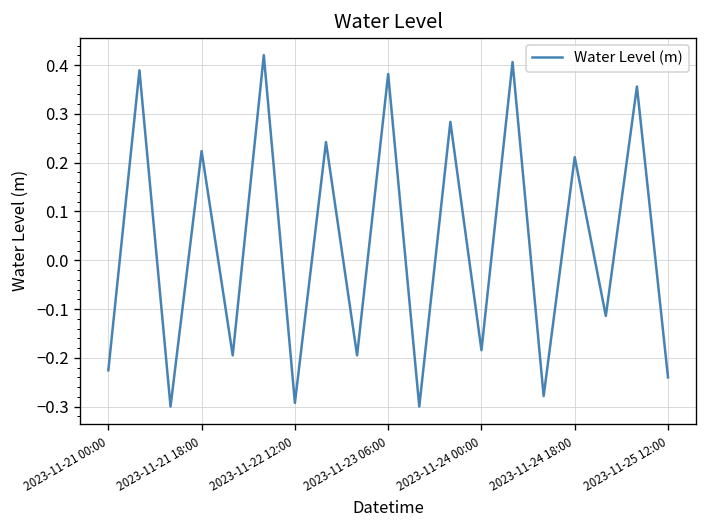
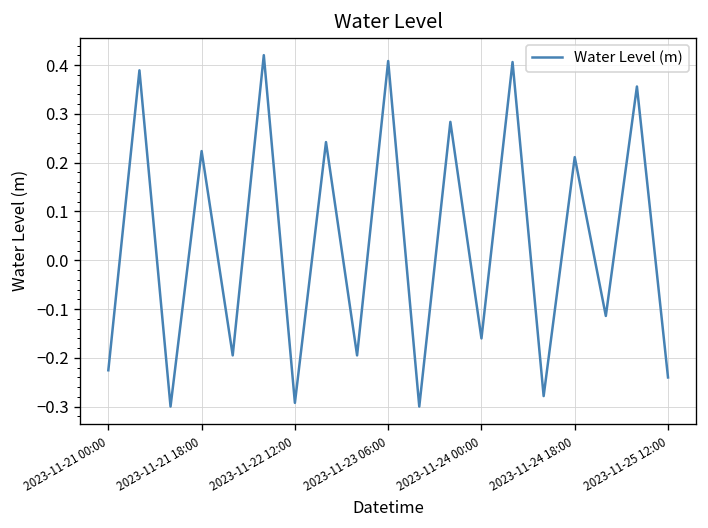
2023-11-23 06:00: 0.38 -> 0.41
2023-11-24 00:00: -0.18 -> -0.16
